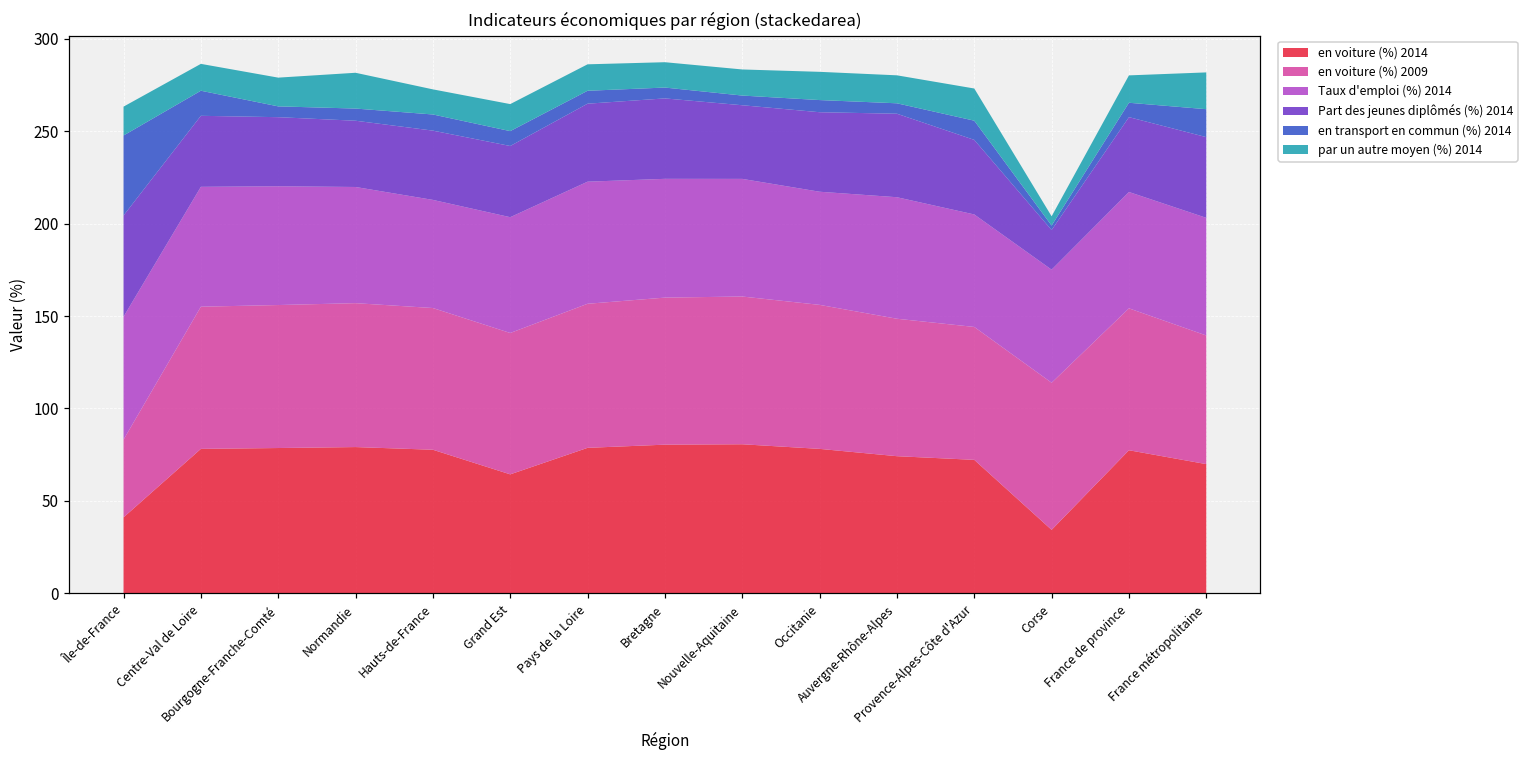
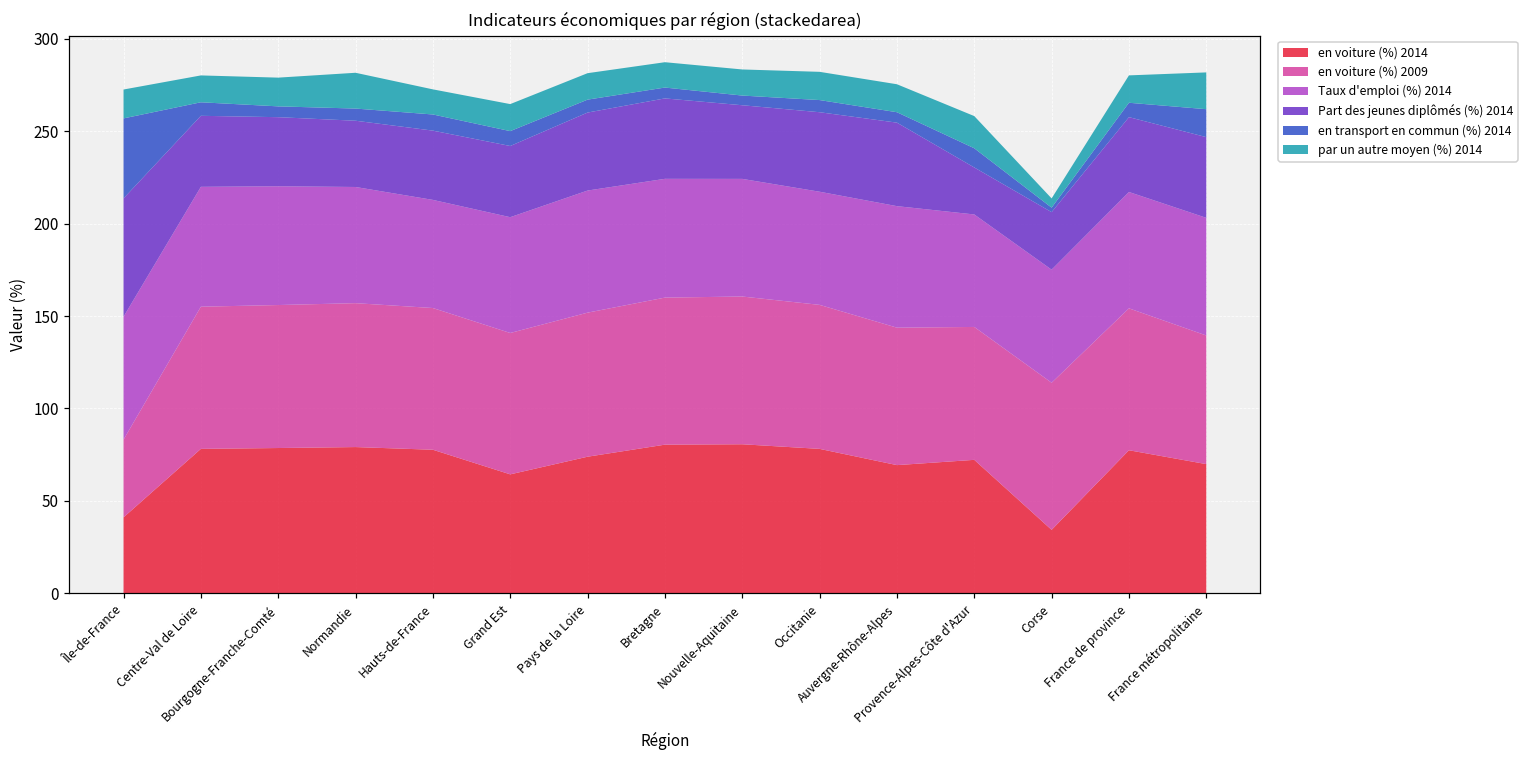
Part des jeunes diplômés (%) 2014, Île-de-France: 55 -> 64
en transport en commun (%) 2014, Centre-Val de Loire: 14 -> 7
en voiture (%) 2014, Pays de la Loire: 79 -> 74
en voiture (%) 2014, Auvergne-Rhône-Alpes: 74 -> 69
Part des jeunes diplômés (%) 2014, Provence-Alpes-Côte d'Azur: 40 -> 25
Part des jeunes diplômés (%) 2014, Corse: 21 -> 31
